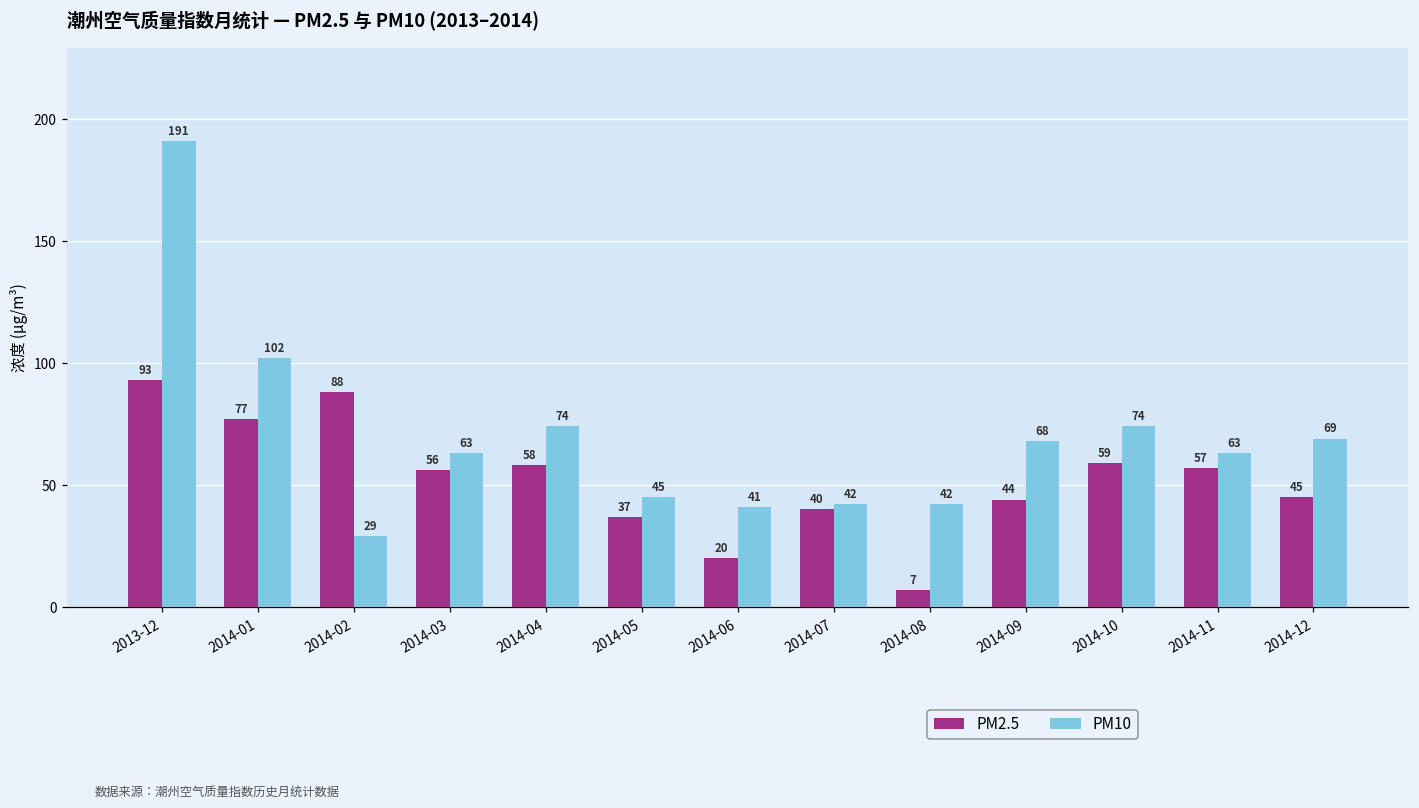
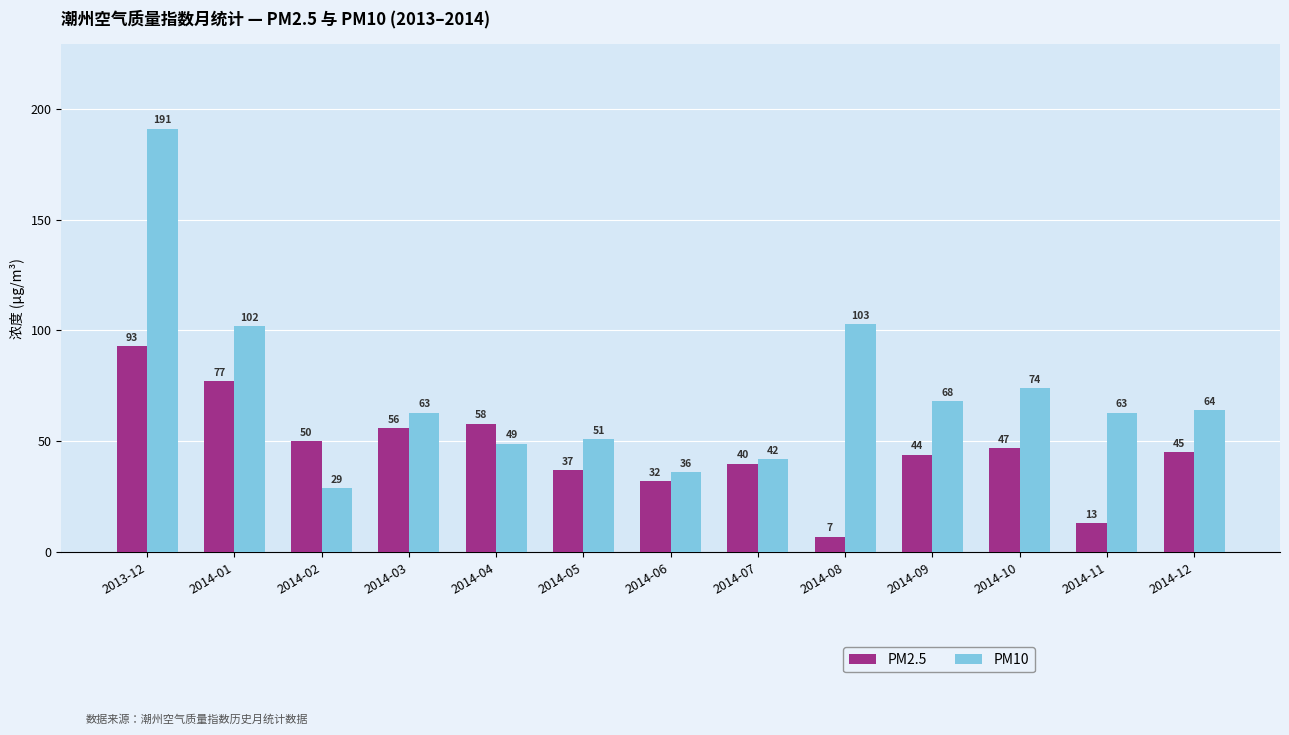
PM2.5, 2014-02: 88 -> 50
PM10, 2014-04: 74 -> 49
PM10, 2014-05: 45 -> 51
PM2.5, 2014-06: 20 -> 32
PM10, 2014-06: 41 -> 36
PM10, 2014-08: 42 -> 103
PM2.5, 2014-10: 59 -> 47
PM2.5, 2014-11: 57 -> 13
PM10, 2014-12: 69 -> 64
